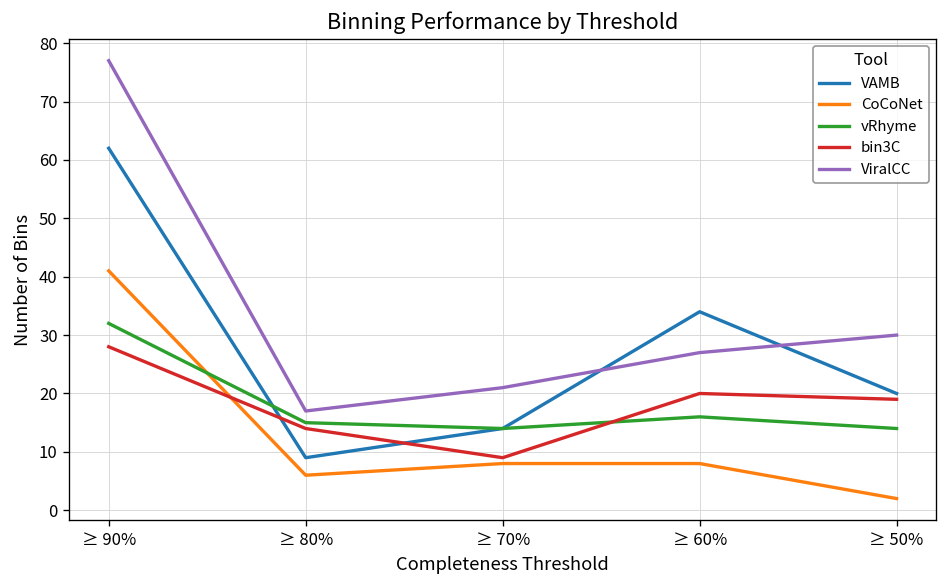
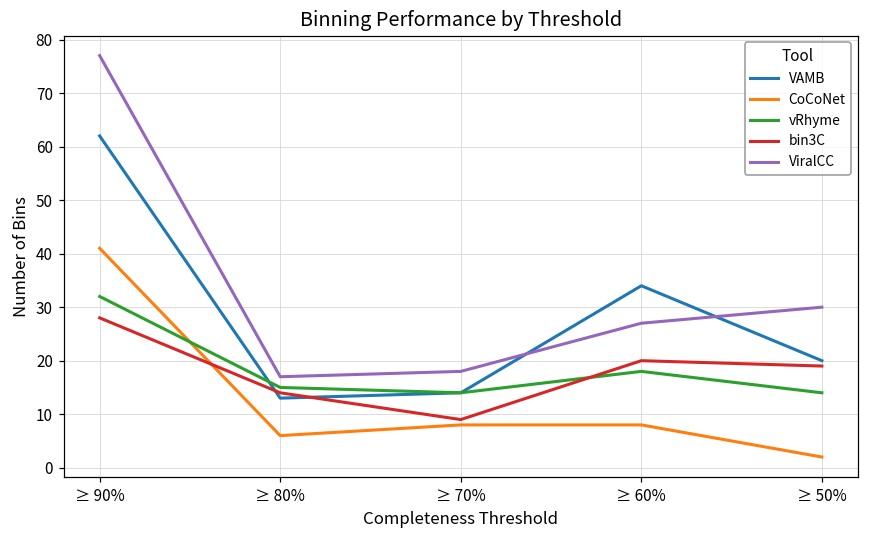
VAMB, ≥ 80%: 9 -> 13
ViralCC, ≥ 70%: 21 -> 18
vRhyme, ≥ 60%: 16 -> 18
